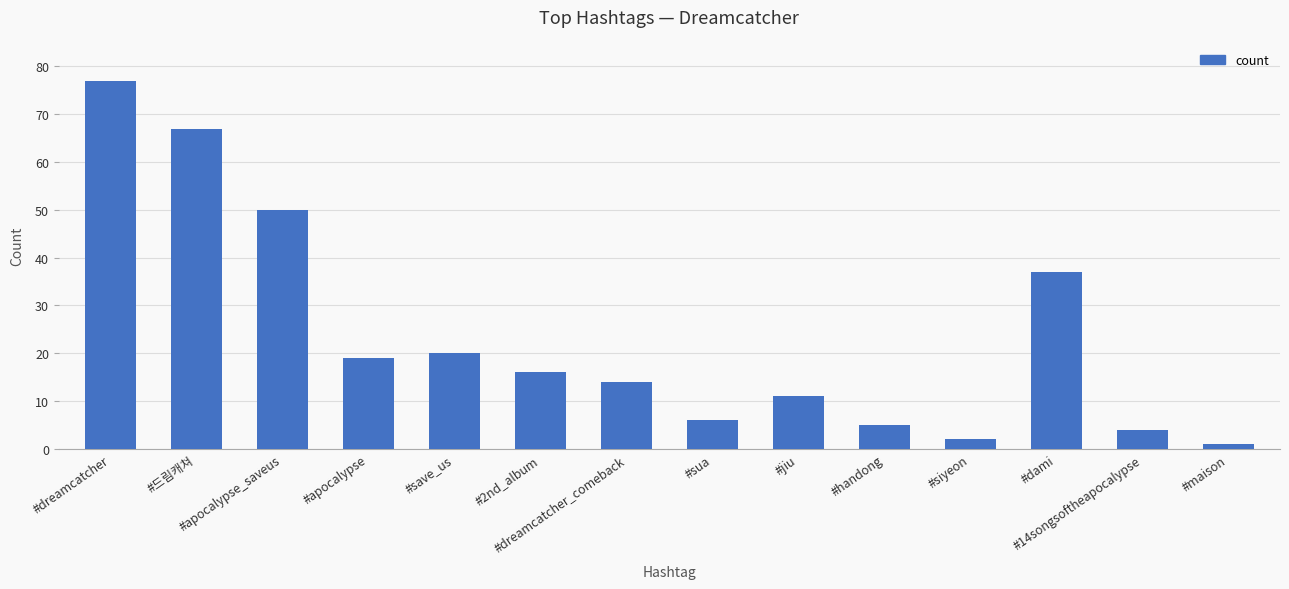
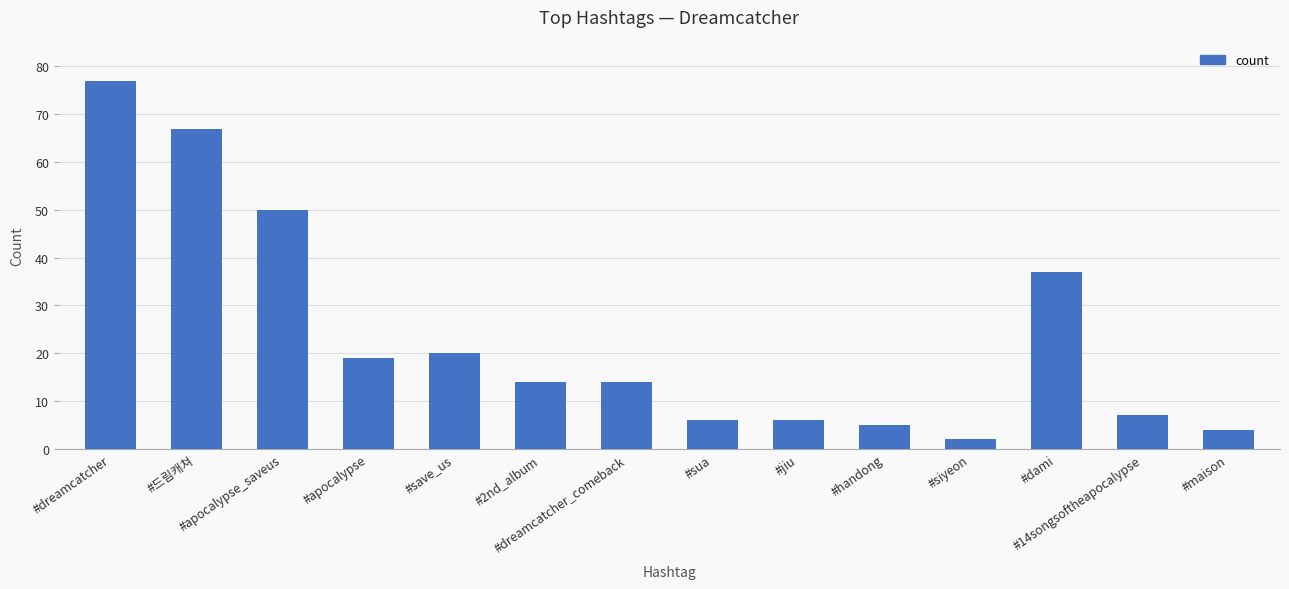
#2nd_album: 16 -> 14
#jiu: 11 -> 6
#14songsoftheapocalypse: 4 -> 7
#maison: 1 -> 4
